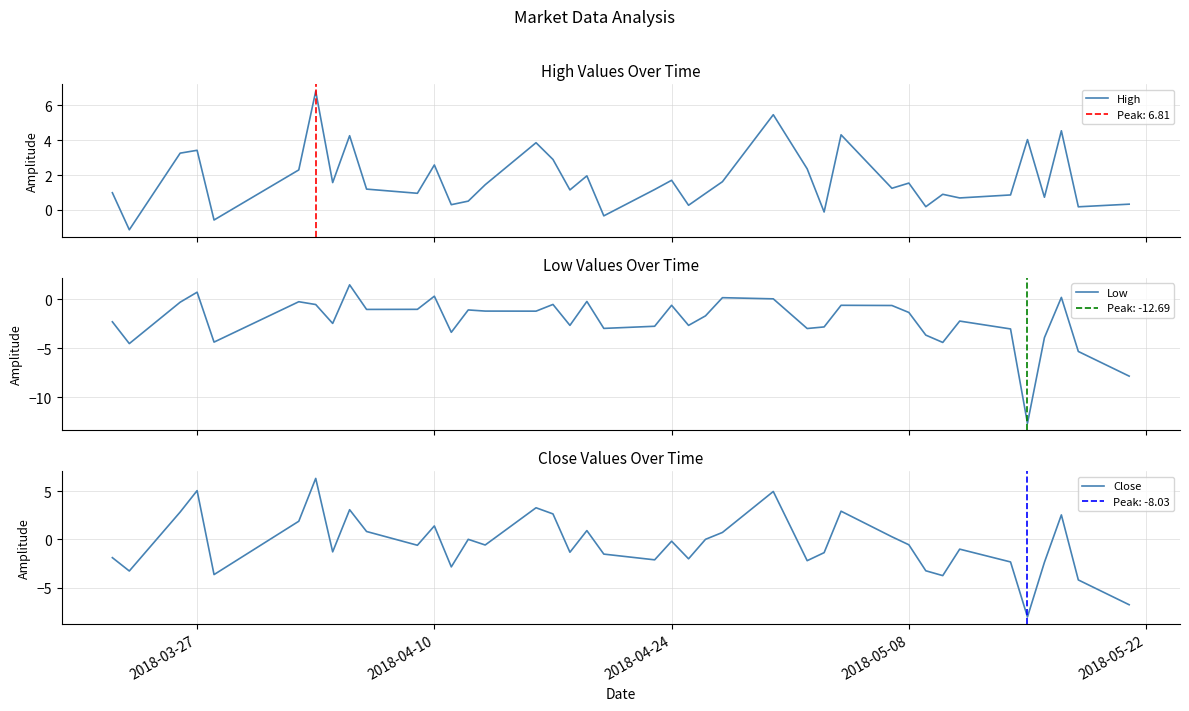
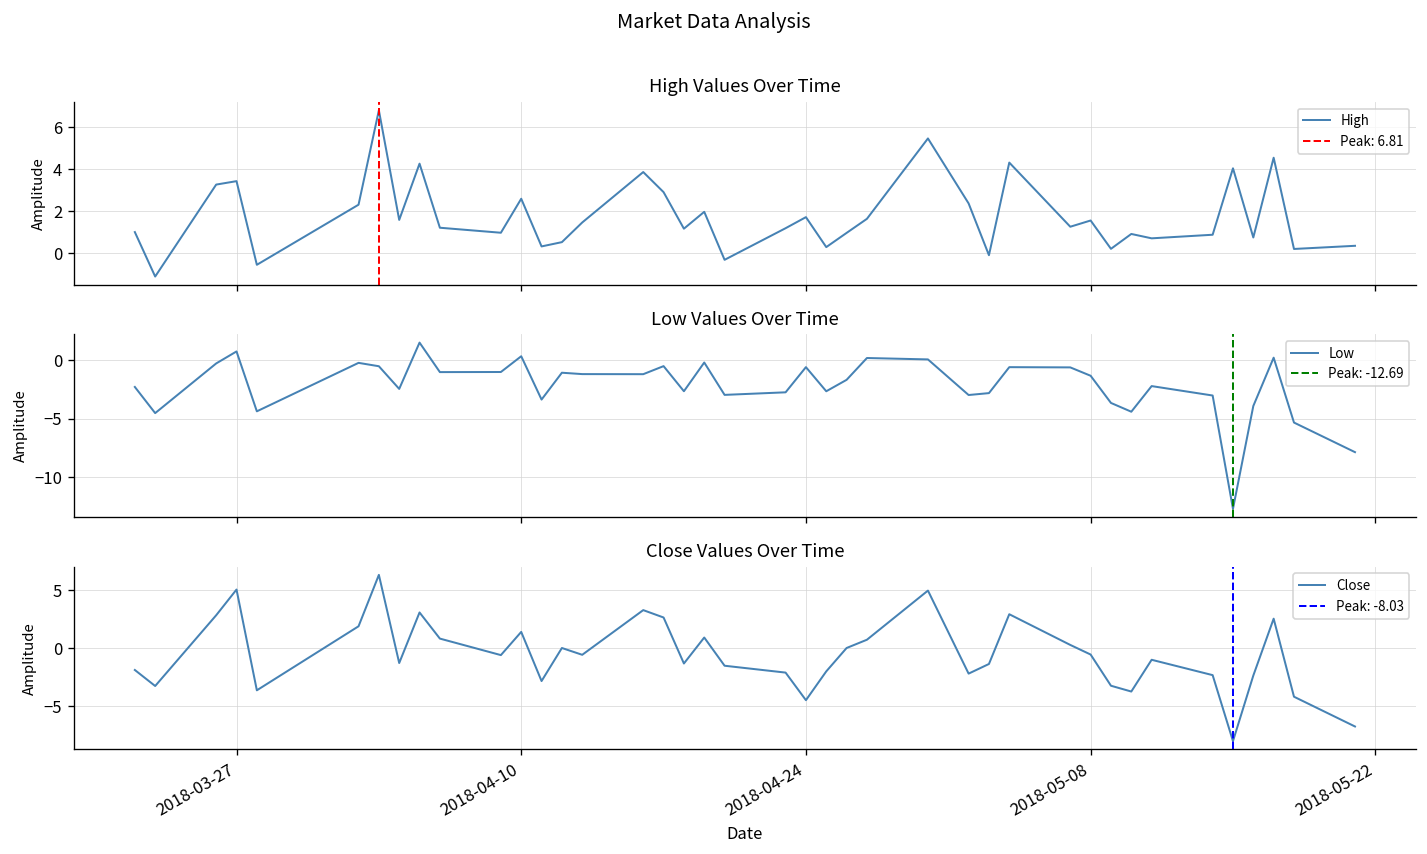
Close Values Over Time, 2018-04-24: 0 -> -5
